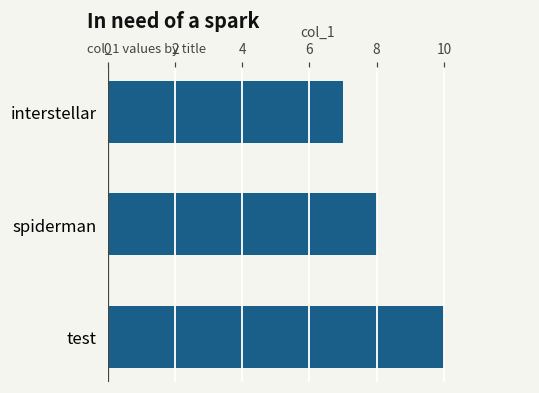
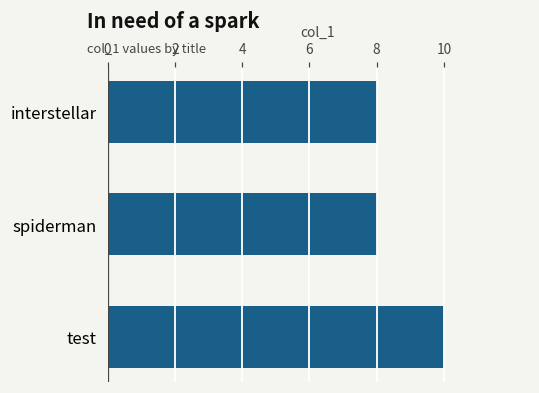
interstellar: 7 -> 8
